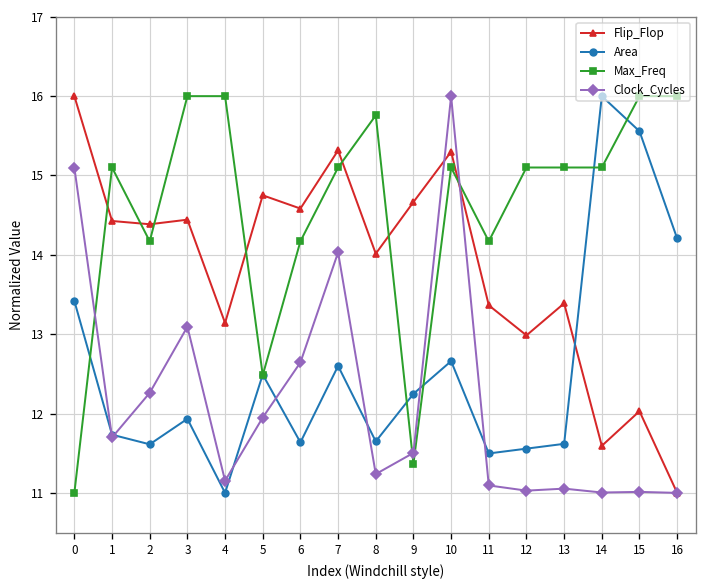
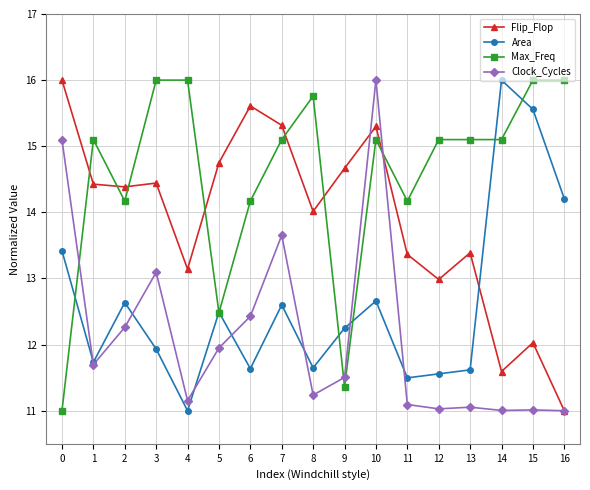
Area, 2: 11.6 -> 12.6
Flip_Flop, 6: 14.6 -> 15.6
Clock_Cycles, 6: 12.6 -> 12.4
Clock_Cycles, 7: 14.0 -> 13.7
